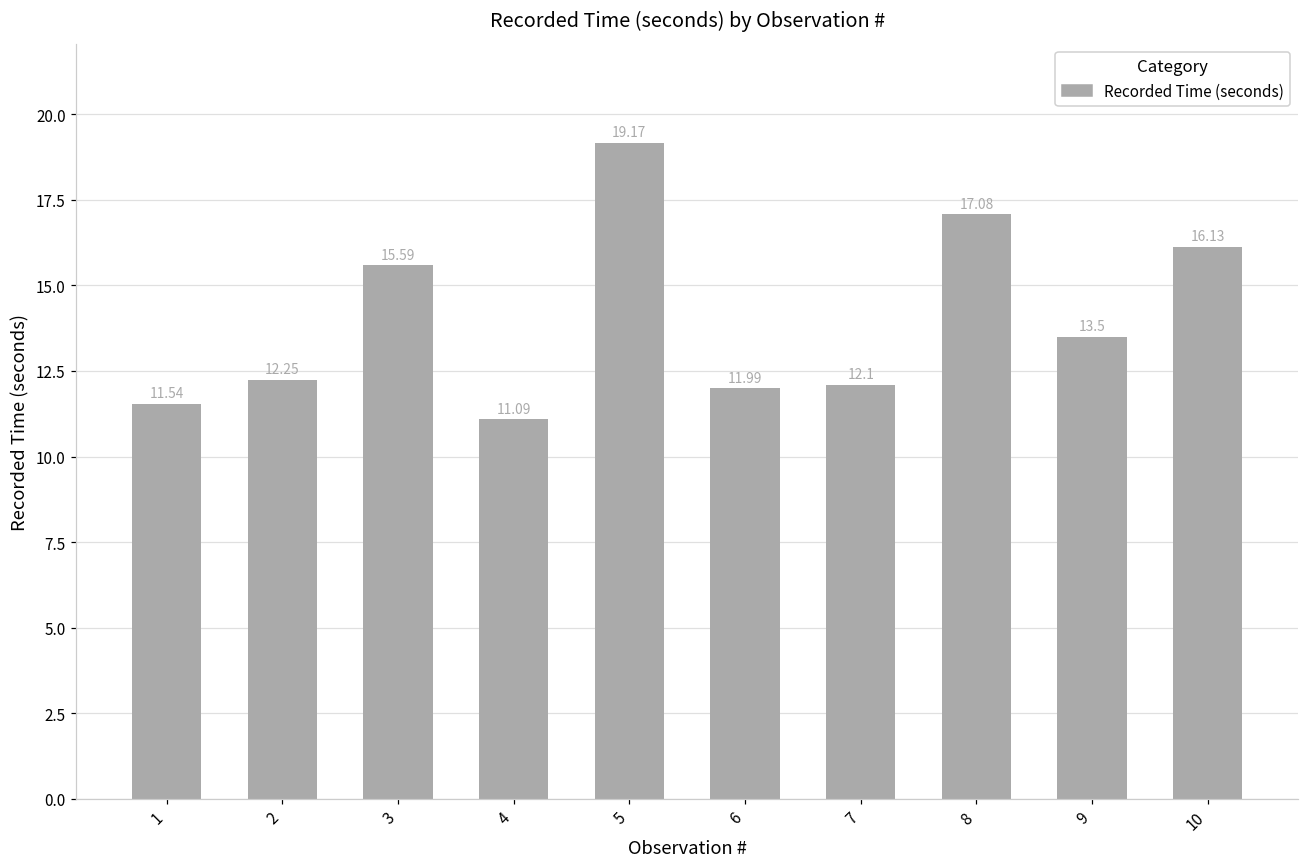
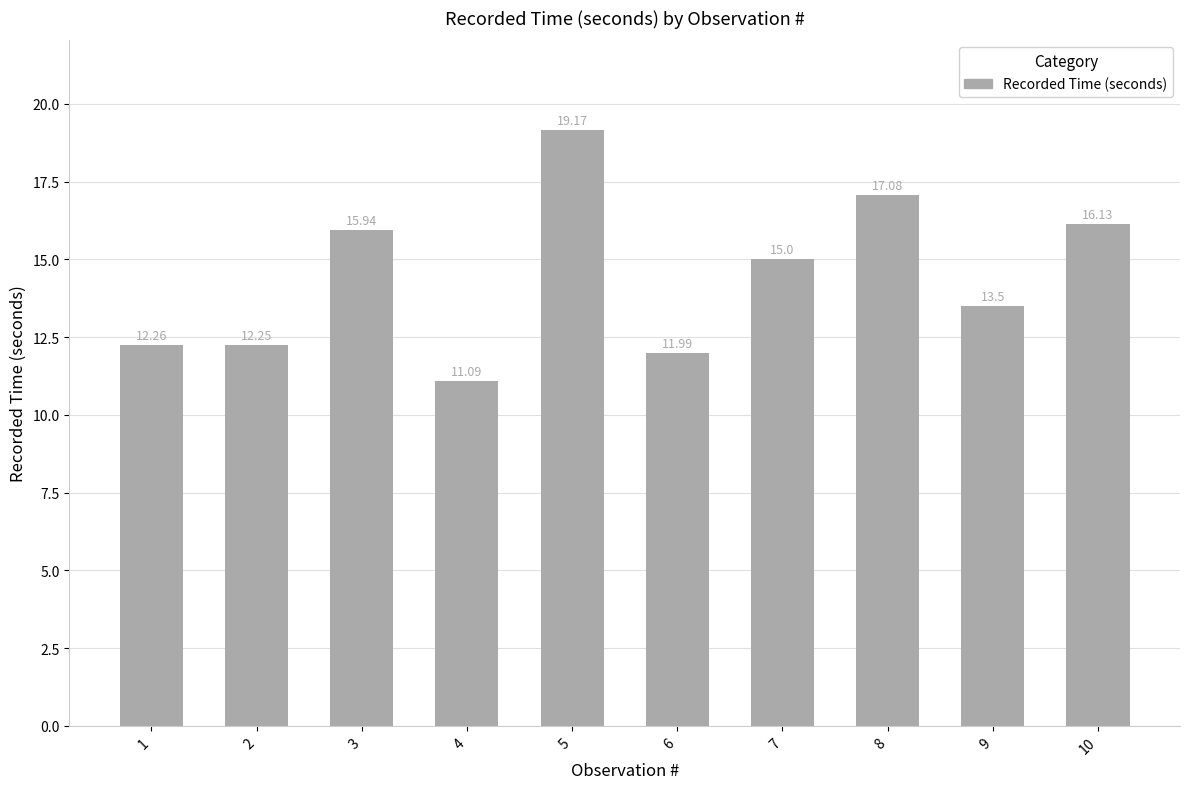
1: 11.54 -> 12.26
3: 15.59 -> 15.94
7: 12.1 -> 15.0
